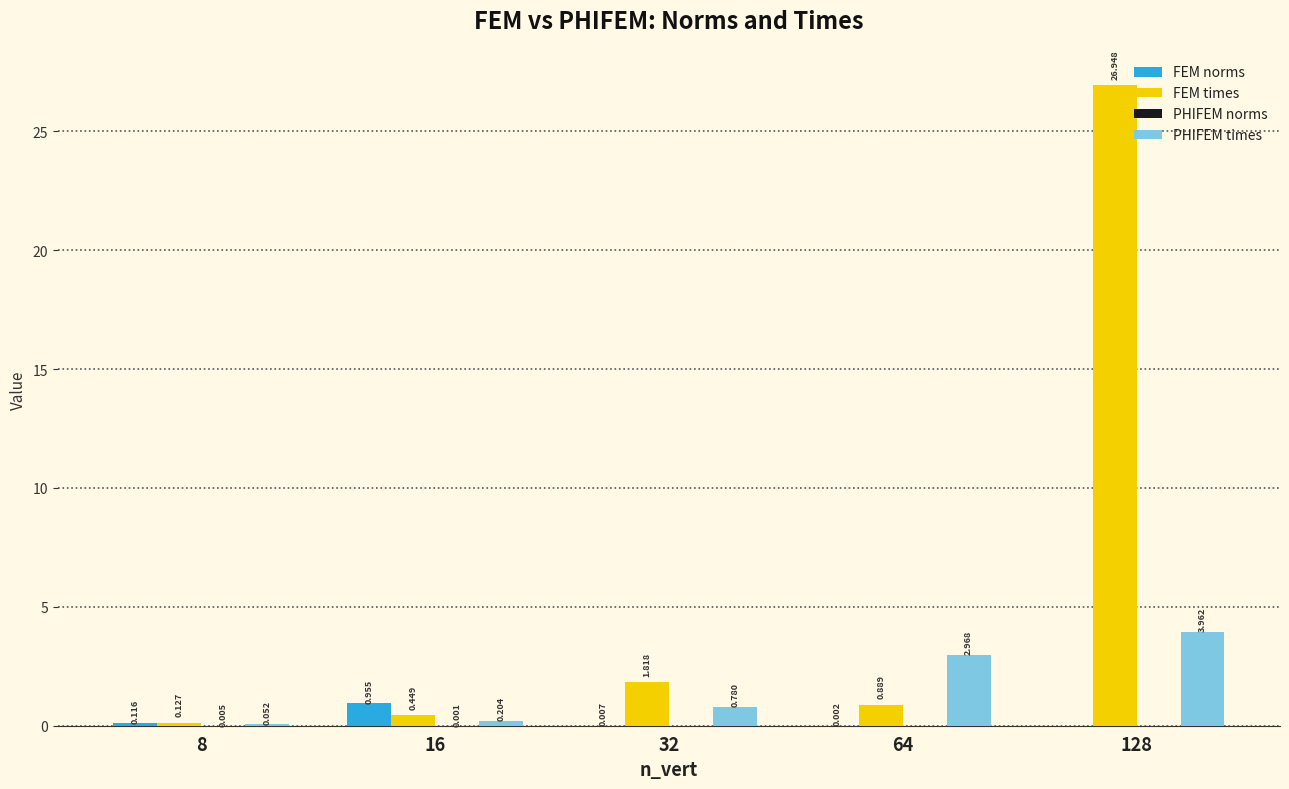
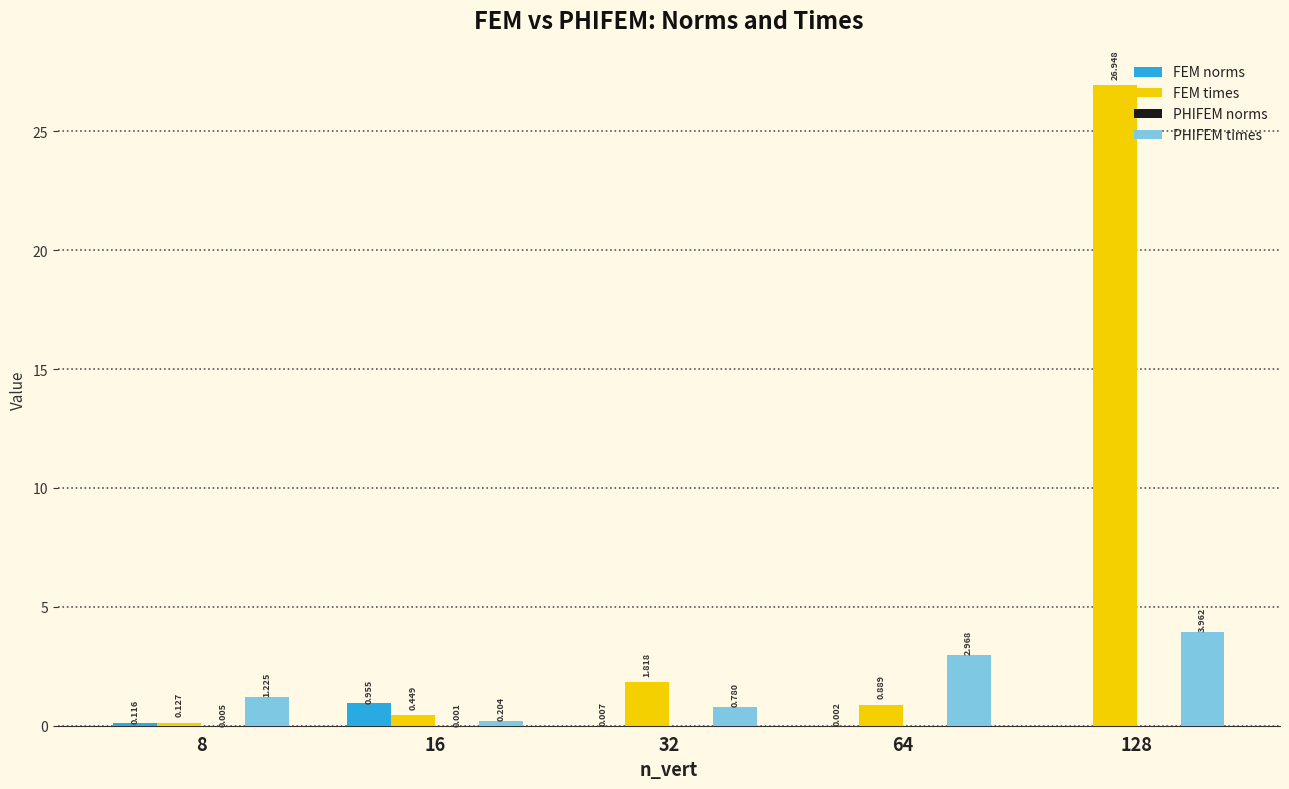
PHIFEM times, 8: 0.052 -> 1.225
